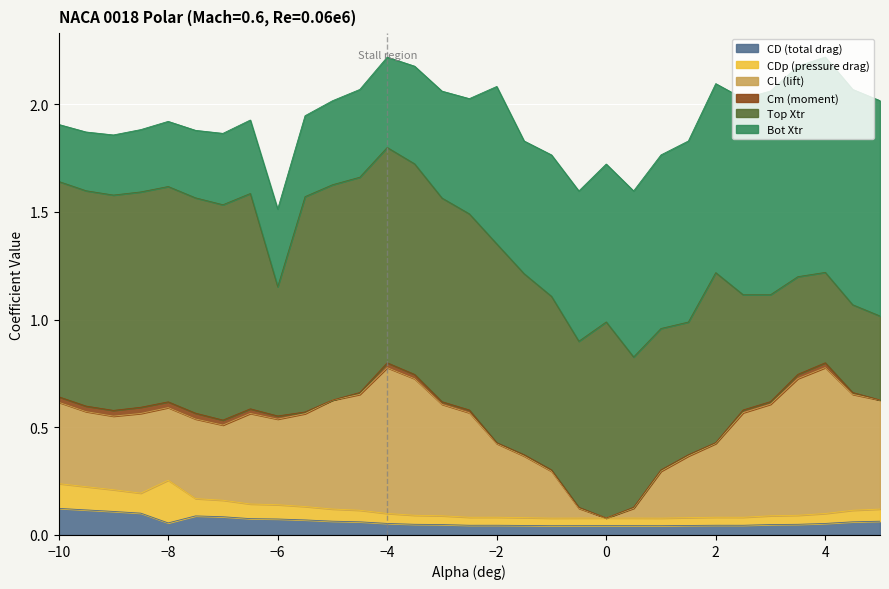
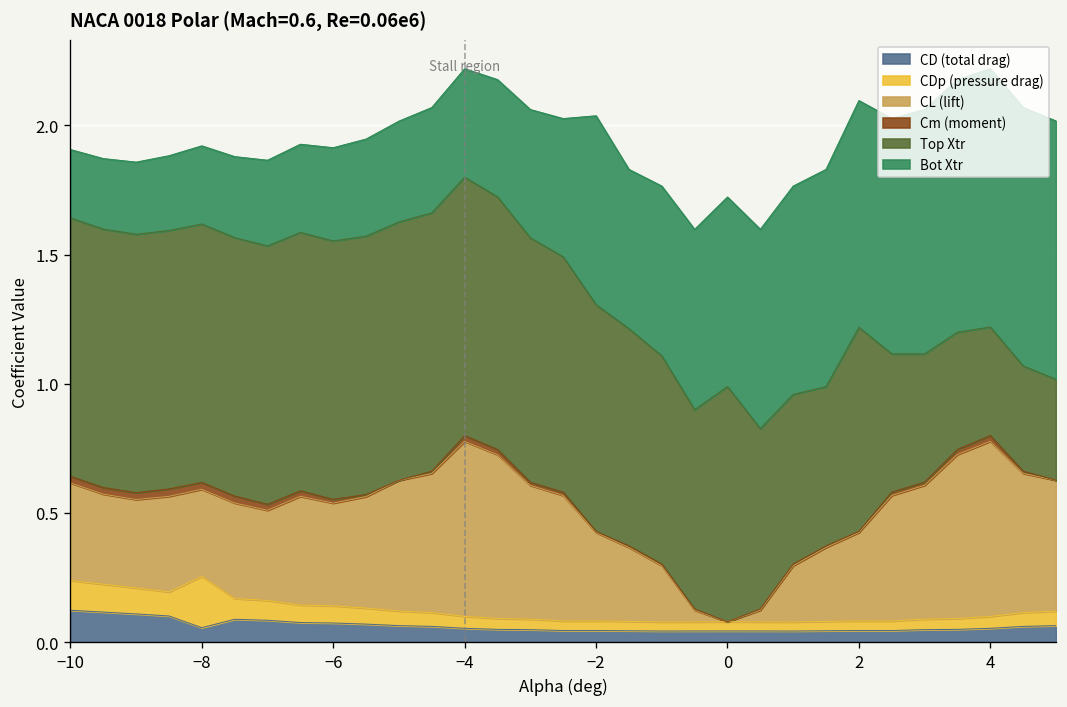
Top Xtr, −6: 0.6 -> 1.0
Top Xtr, −2: 0.92 -> 0.88
